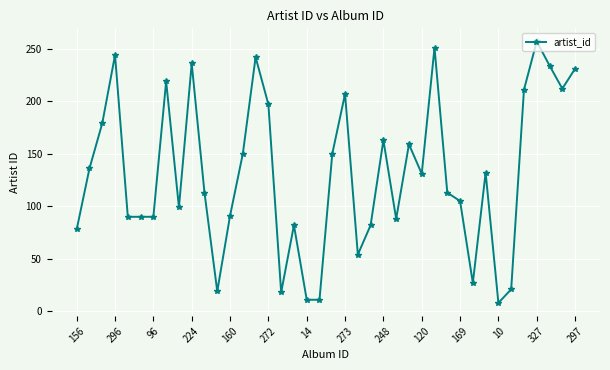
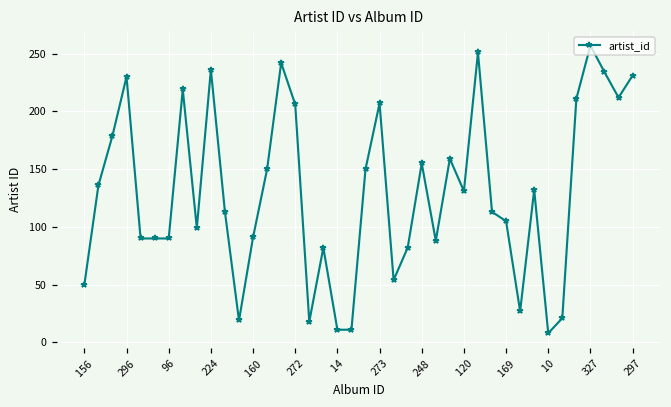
156: 78 -> 50
296: 244 -> 230
272: 197 -> 206
248: 163 -> 155
